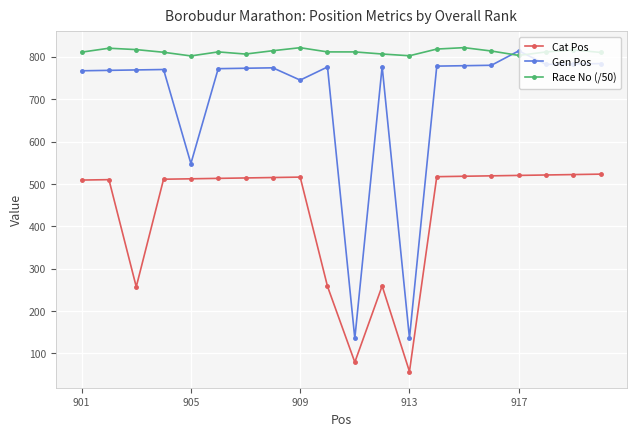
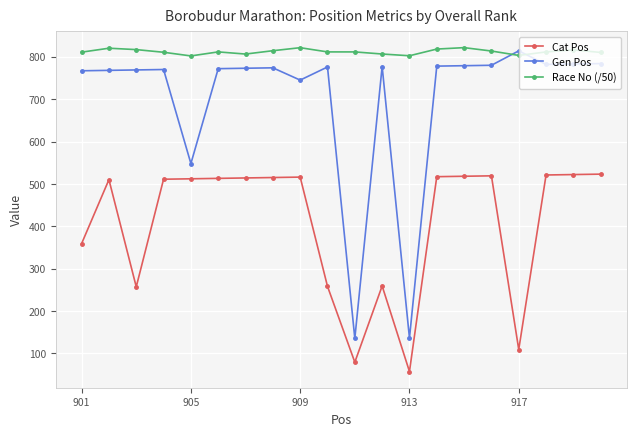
Cat Pos, 901: 510 -> 360
Cat Pos, 917: 520 -> 110
